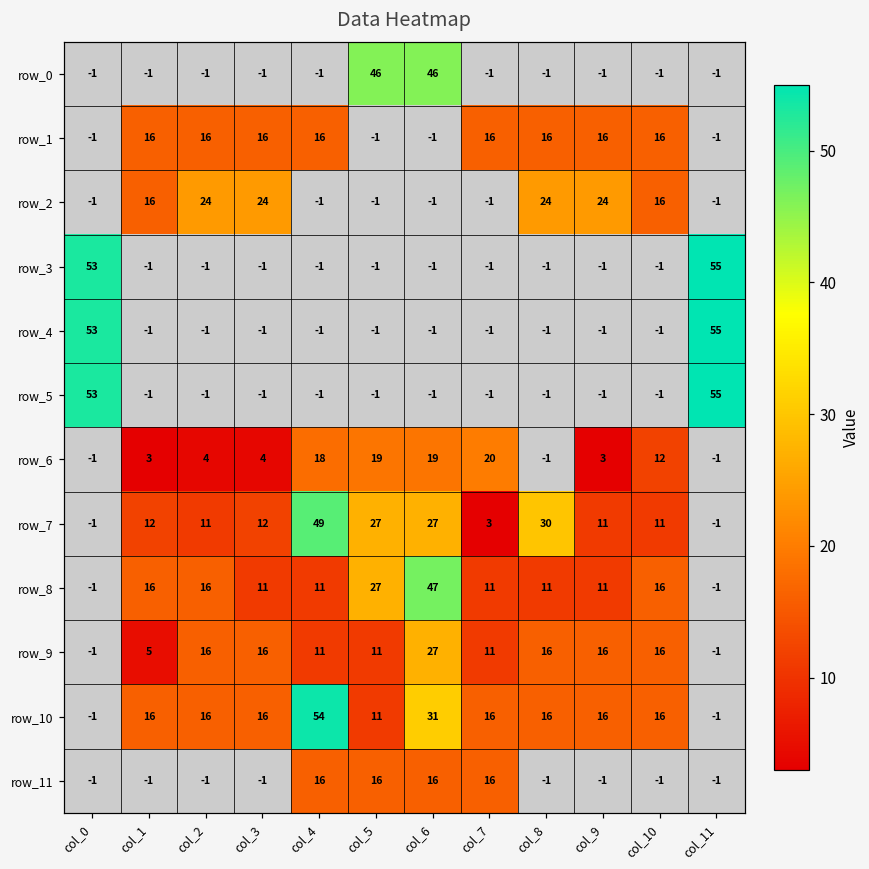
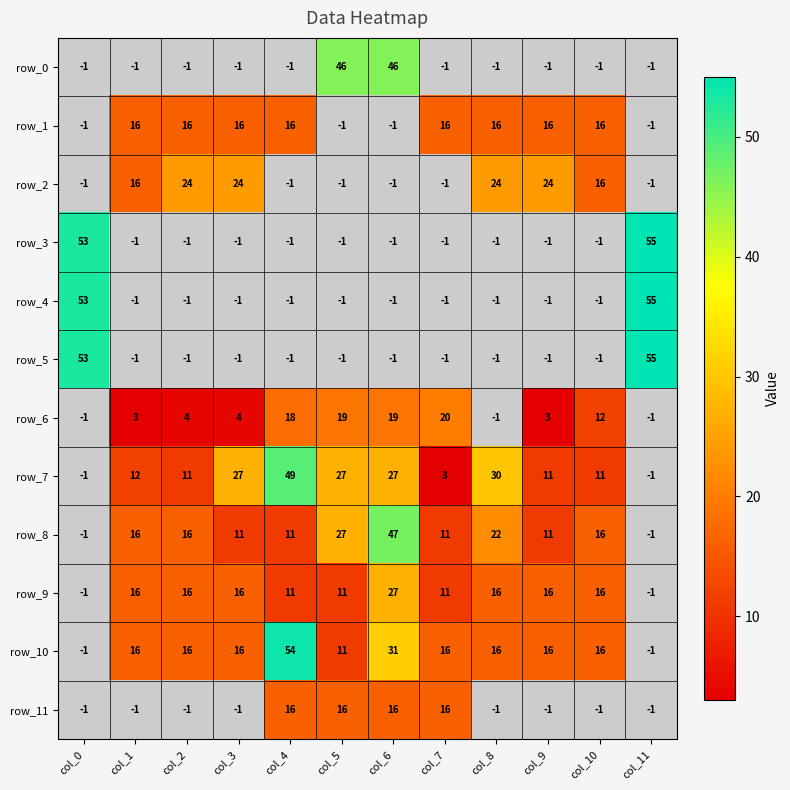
row_7, col_3: 12 -> 27
row_8, col_8: 11 -> 22
row_9, col_1: 5 -> 16
